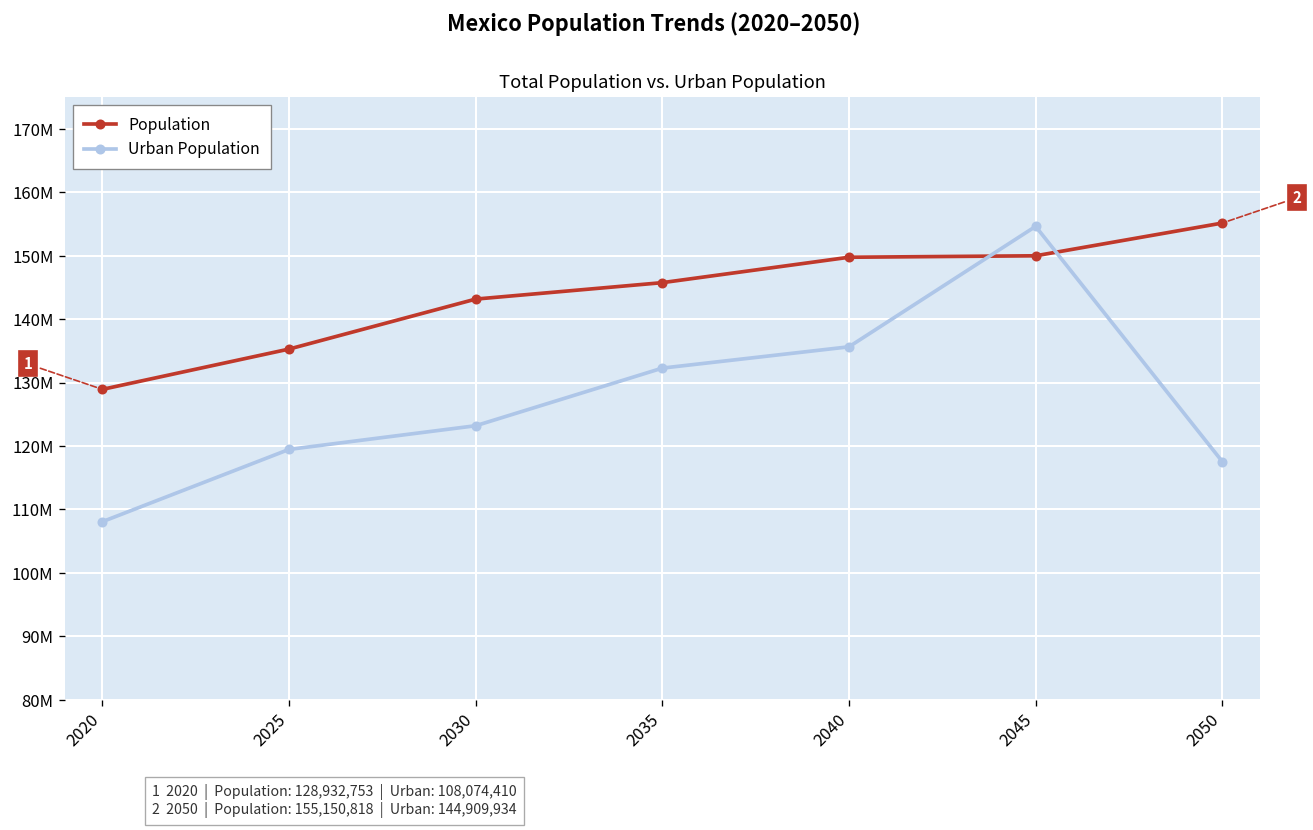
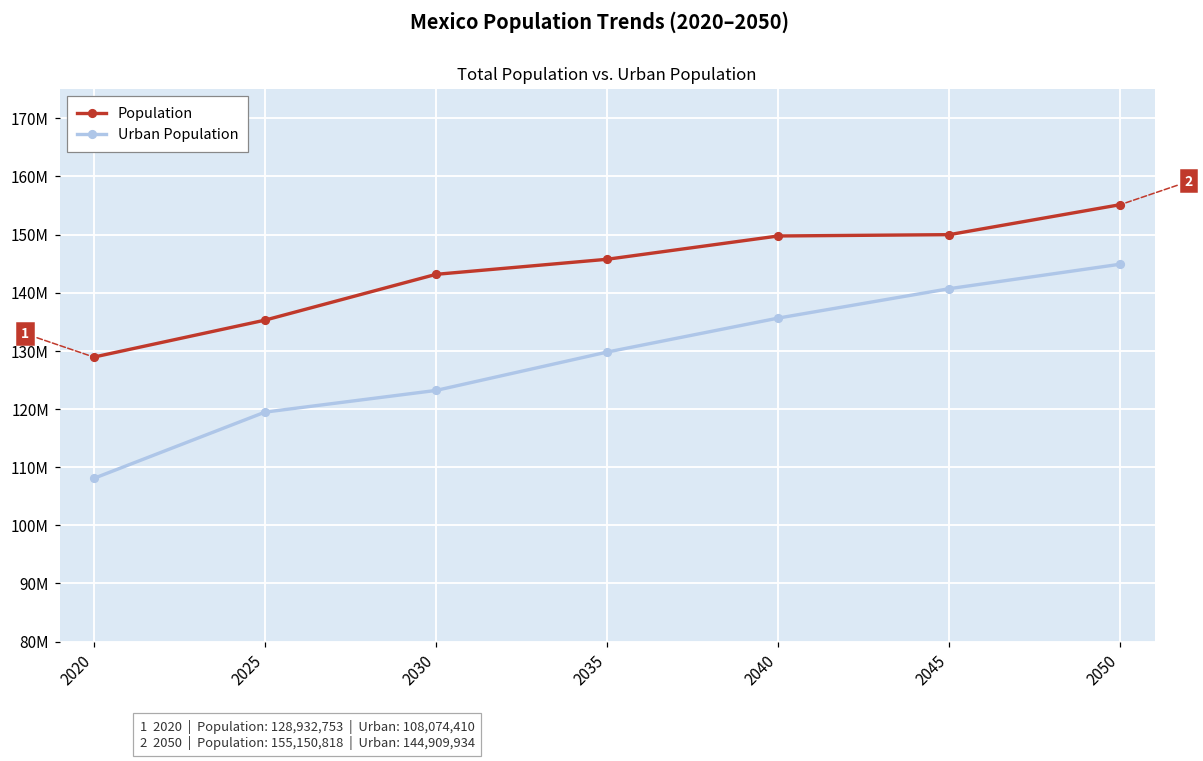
Urban Population, 2035: 132000000 -> 130000000
Urban Population, 2045: 155000000 -> 141000000
Urban Population, 2050: 118000000 -> 145000000
